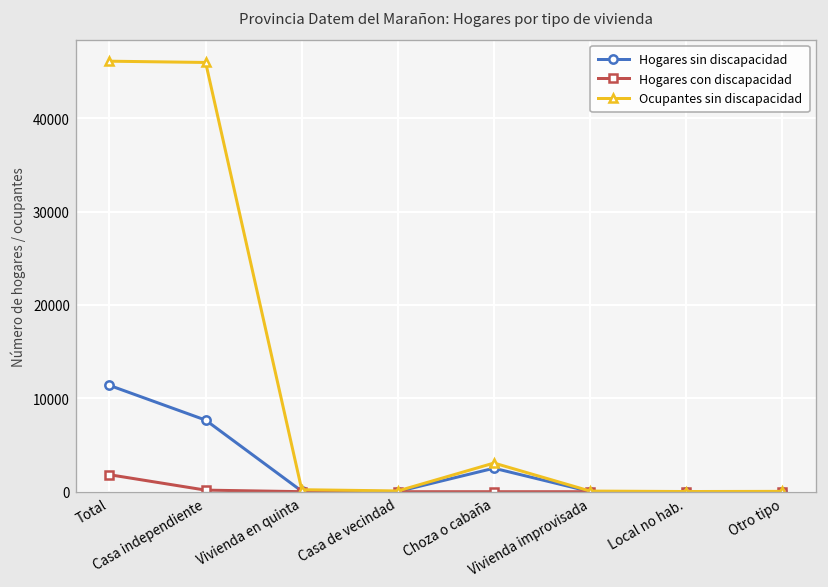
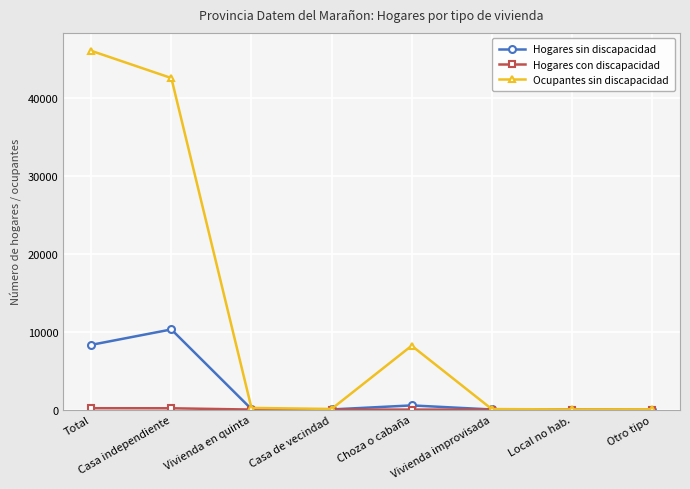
Hogares sin discapacidad, Total: 11000 -> 8000
Hogares con discapacidad, Total: 2000 -> 0
Hogares sin discapacidad, Casa independiente: 8000 -> 10000
Ocupantes sin discapacidad, Casa independiente: 46000 -> 43000
Hogares sin discapacidad, Choza o cabaña: 3000 -> 1000
Ocupantes sin discapacidad, Choza o cabaña: 3000 -> 8000
